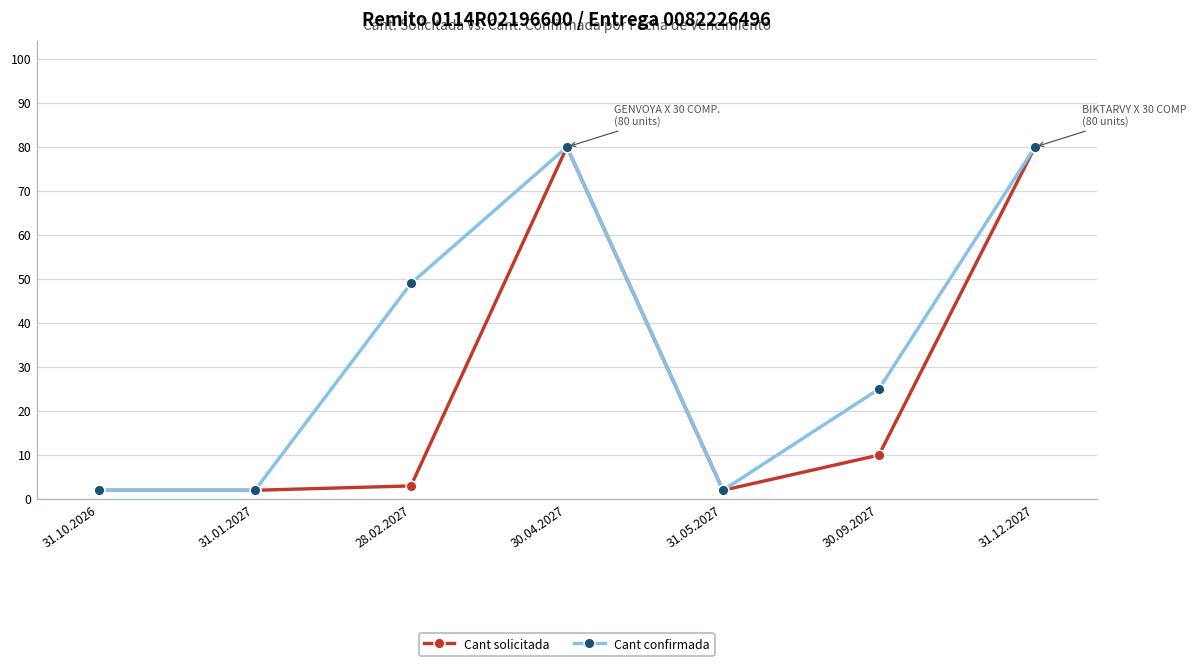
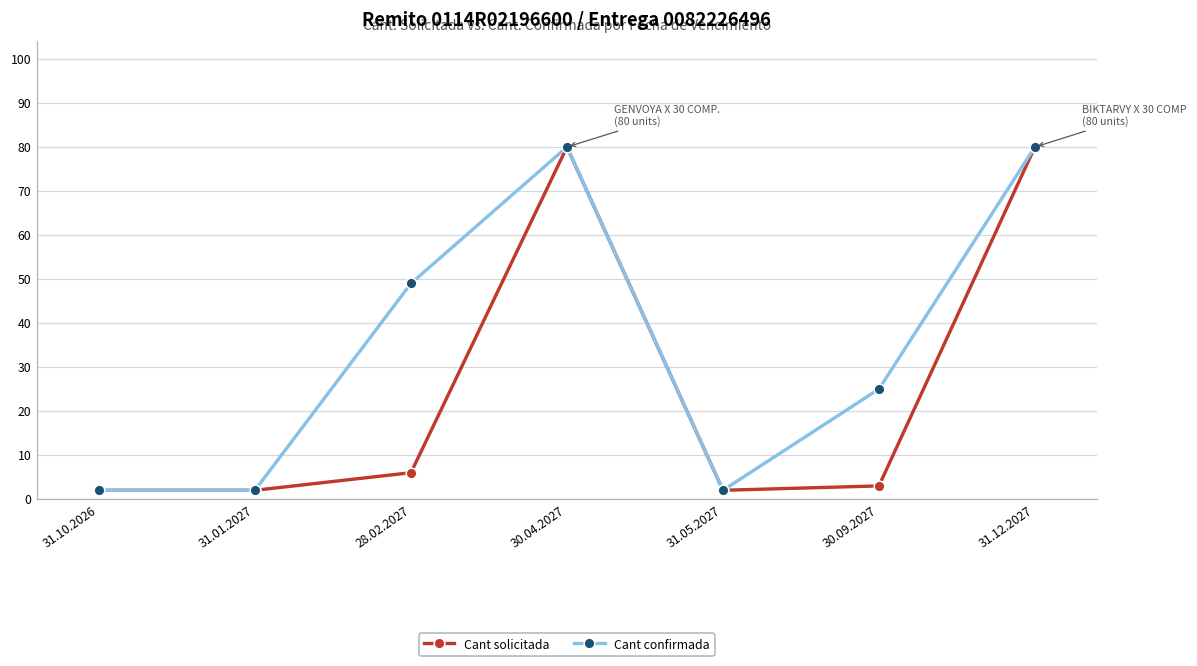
Cant solicitada, 28.02.2027: 3 -> 6
Cant solicitada, 30.09.2027: 10 -> 3
